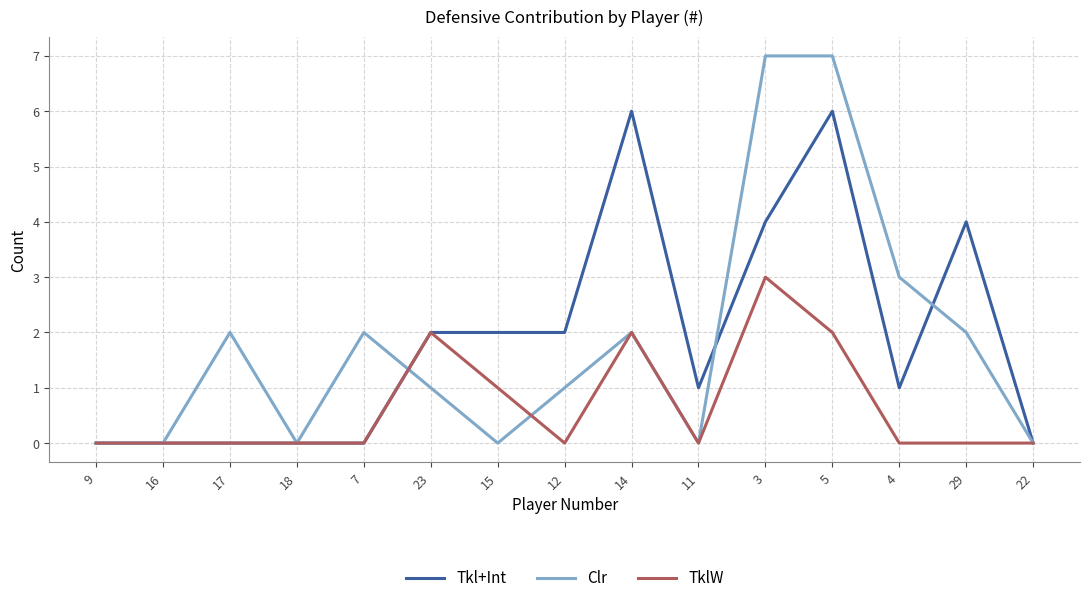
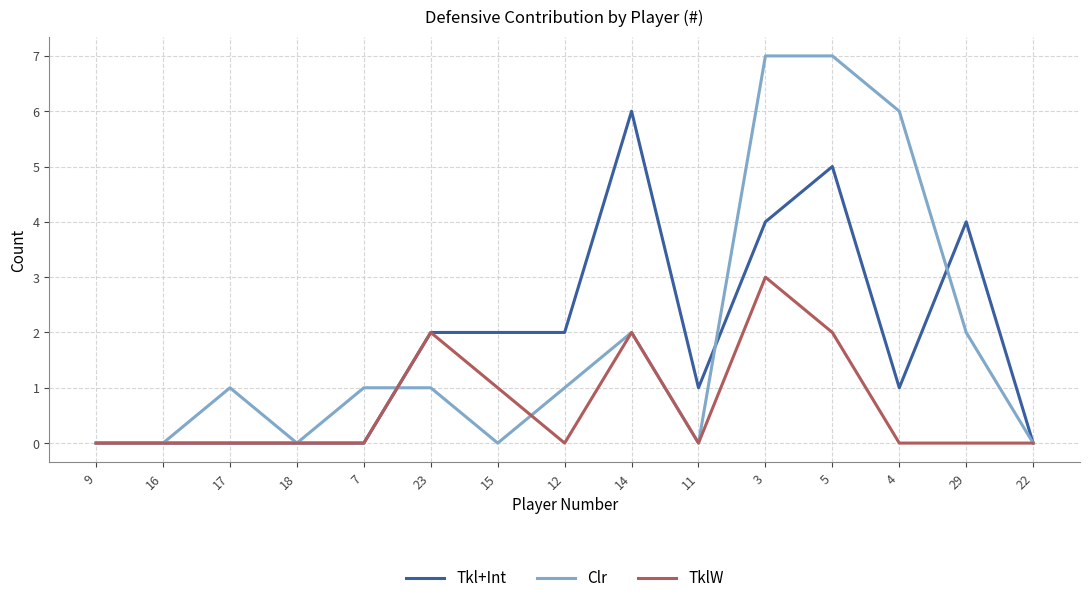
Clr, 17: 2 -> 1
Clr, 7: 2 -> 1
Tkl+Int, 5: 6 -> 5
Clr, 4: 3 -> 6
